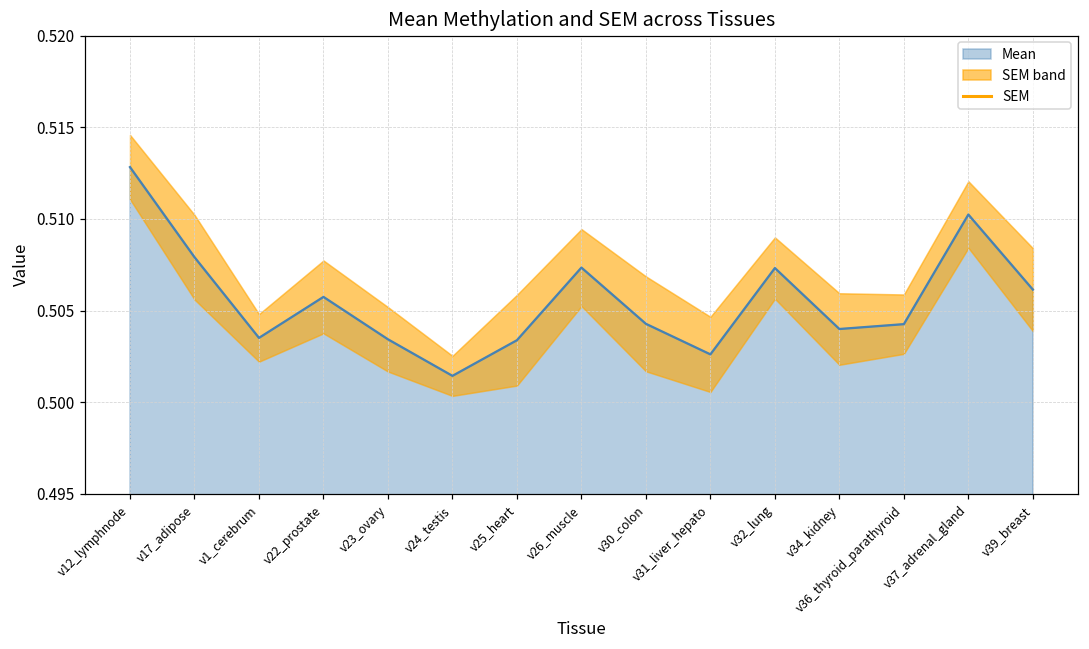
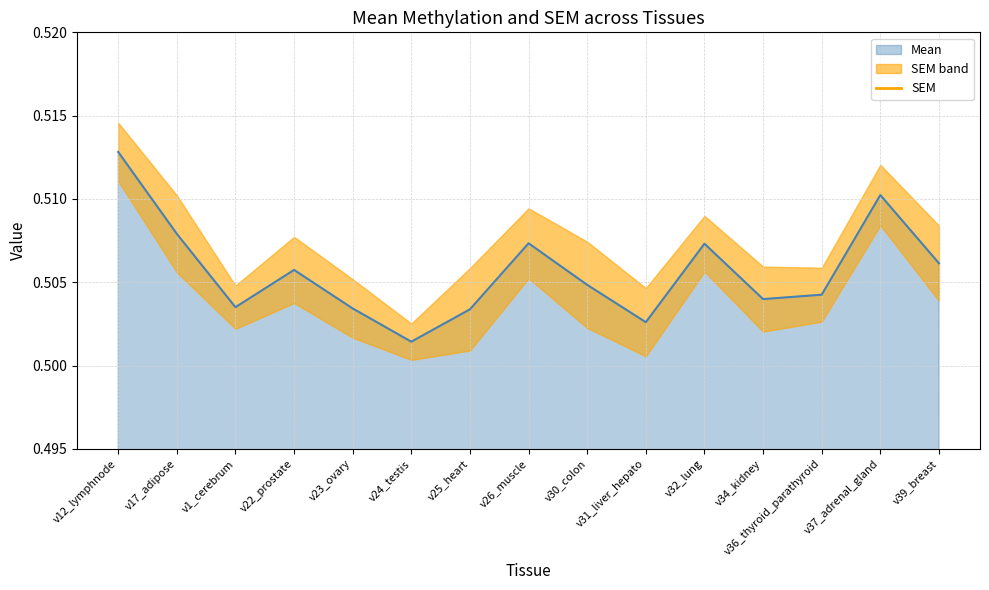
Mean, v30_colon: 0.5043 -> 0.5048
